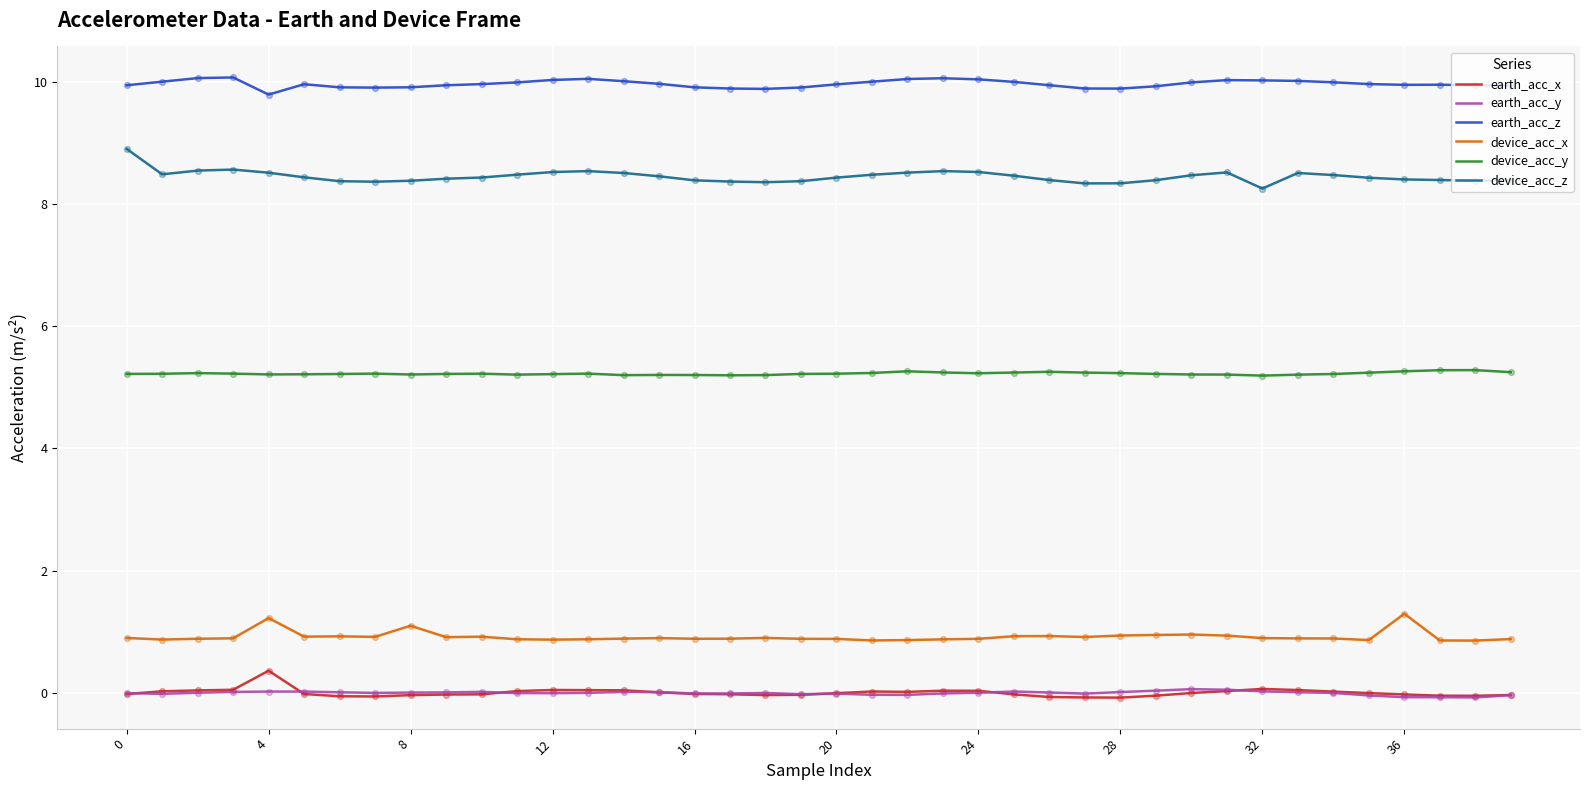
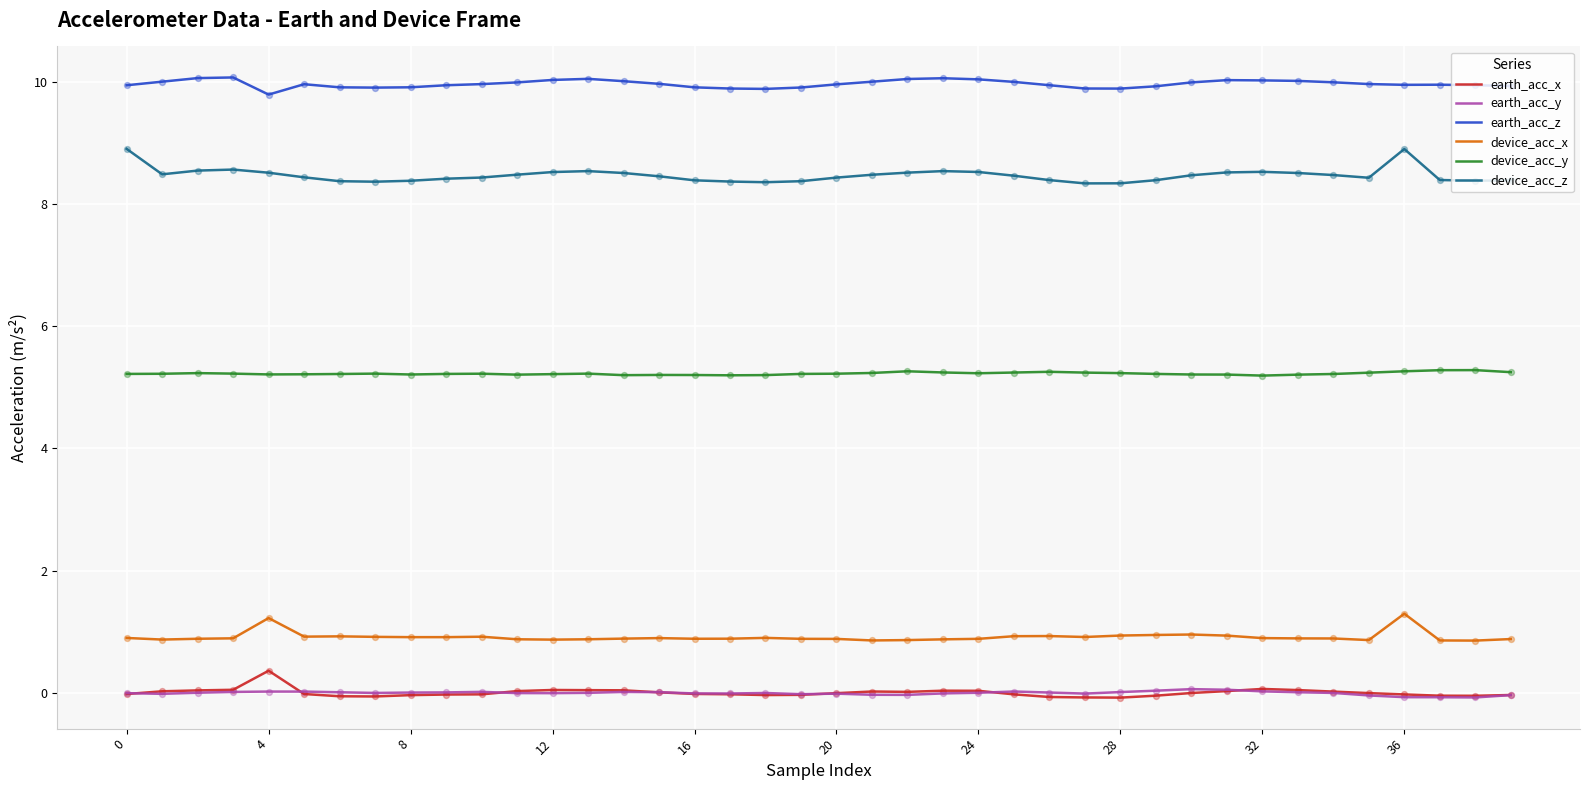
device_acc_x, 8: 1.1 -> 0.9
device_acc_z, 32: 8.3 -> 8.5
device_acc_z, 36: 8.4 -> 8.9
